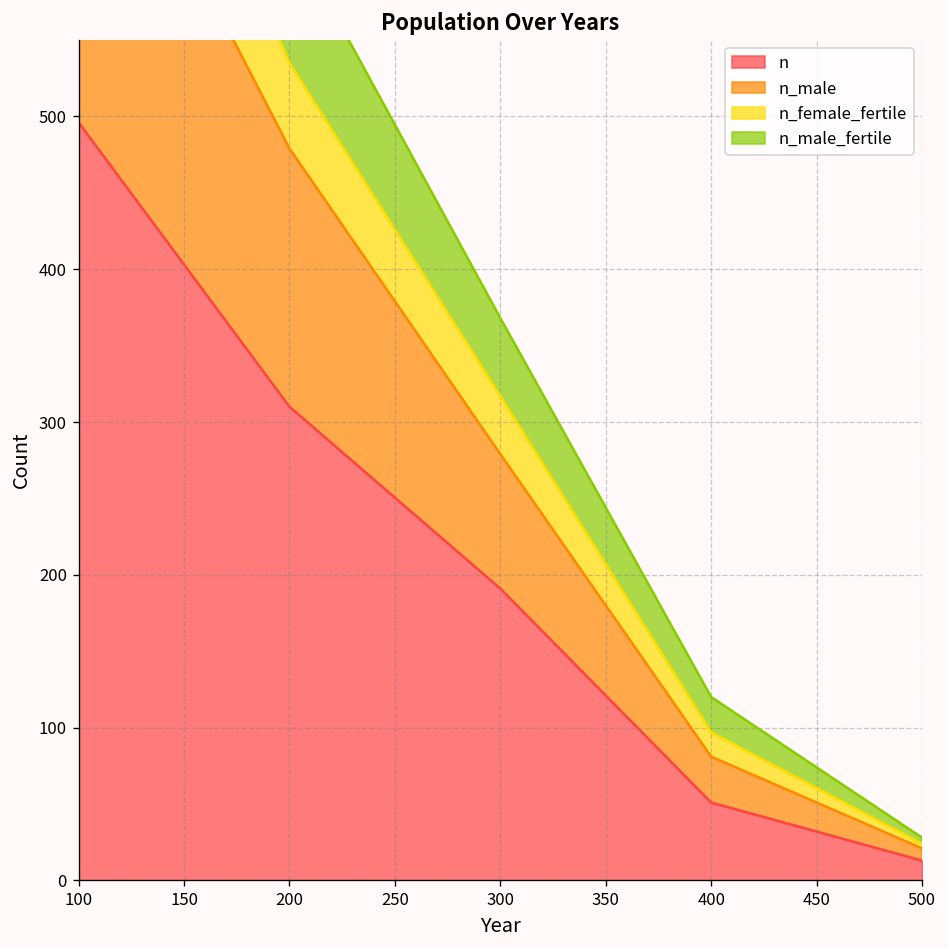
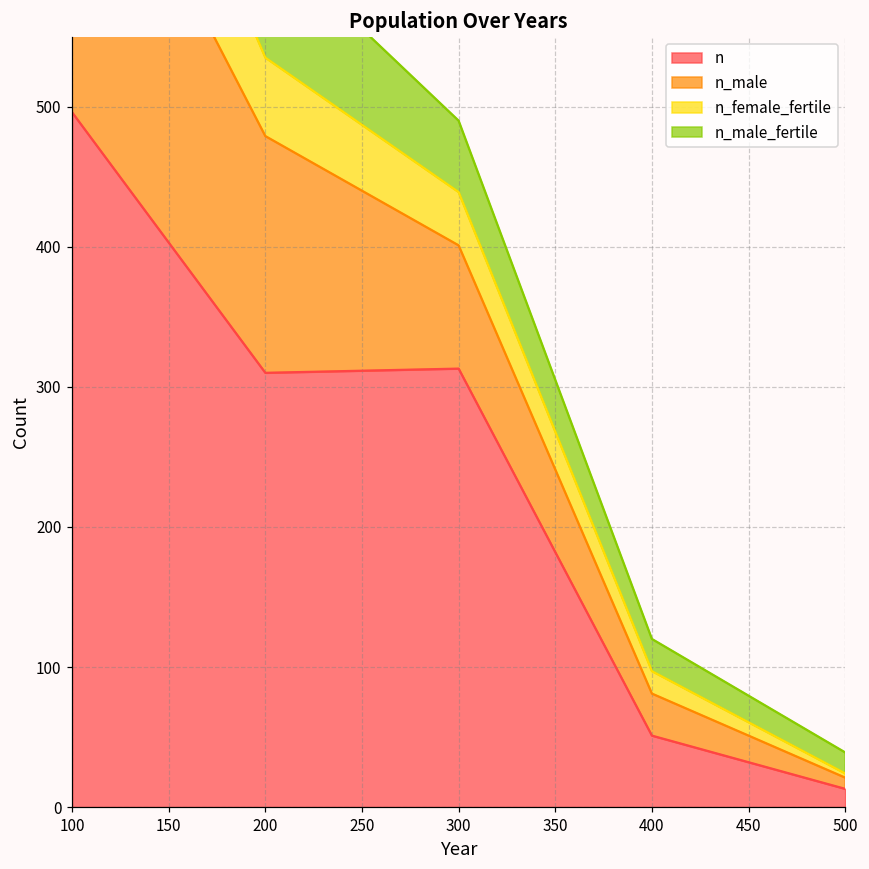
n, 300: 191 -> 313
n_male_fertile, 500: 4 -> 15
